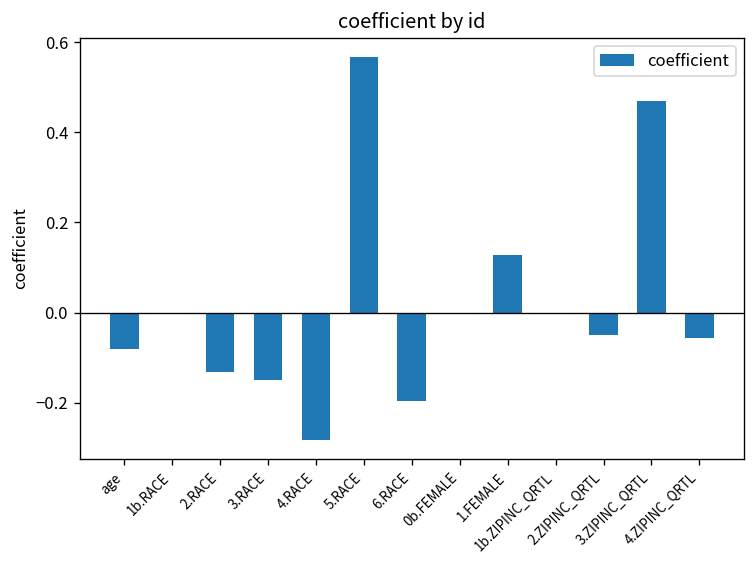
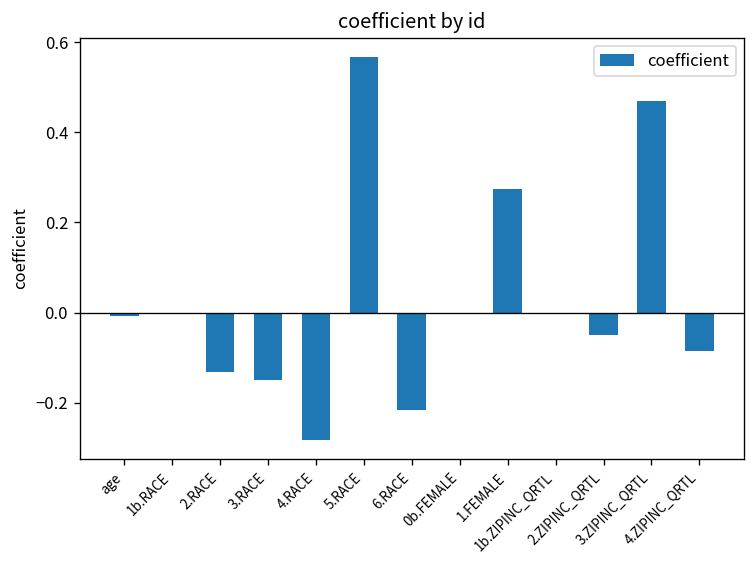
age: -0.08 -> -0.01
6.RACE: -0.20 -> -0.22
1.FEMALE: 0.13 -> 0.27
4.ZIPINC_QRTL: -0.06 -> -0.09
